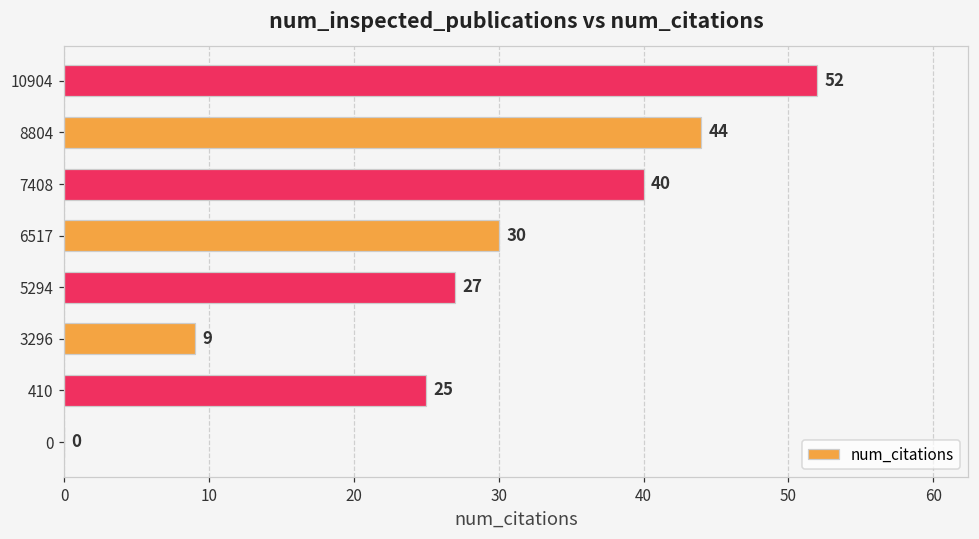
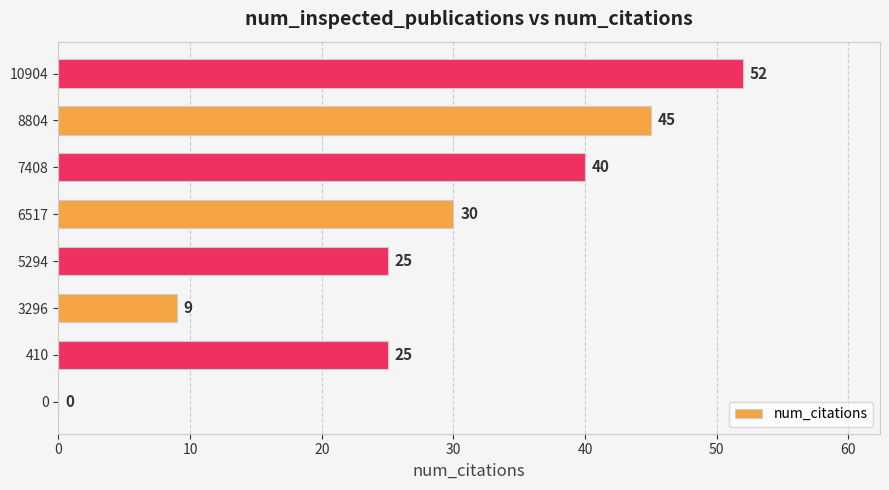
8804: 44 -> 45
5294: 27 -> 25
